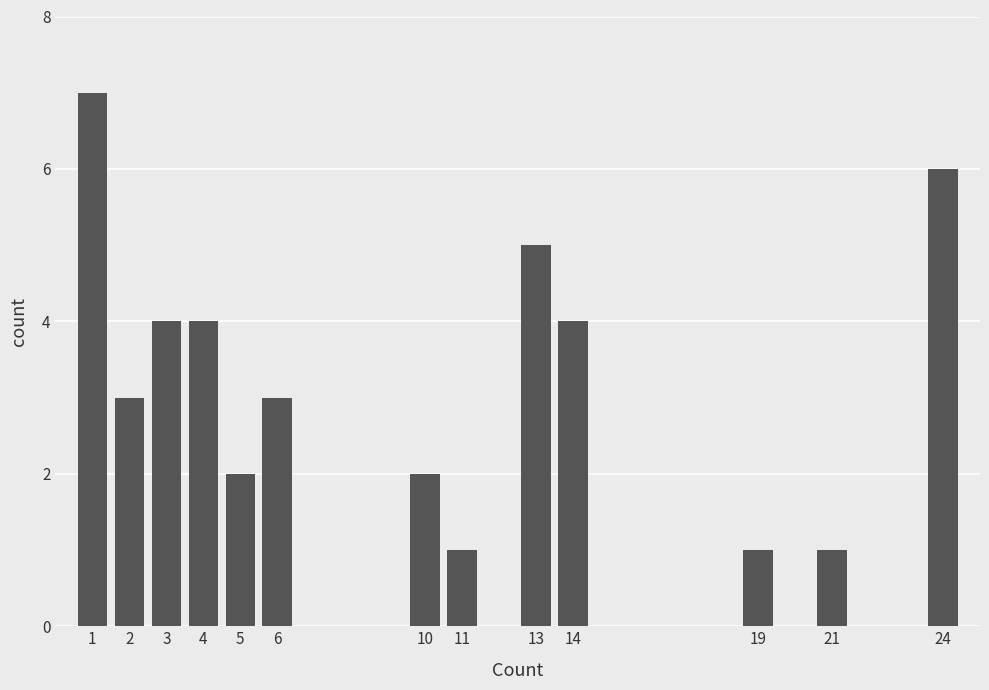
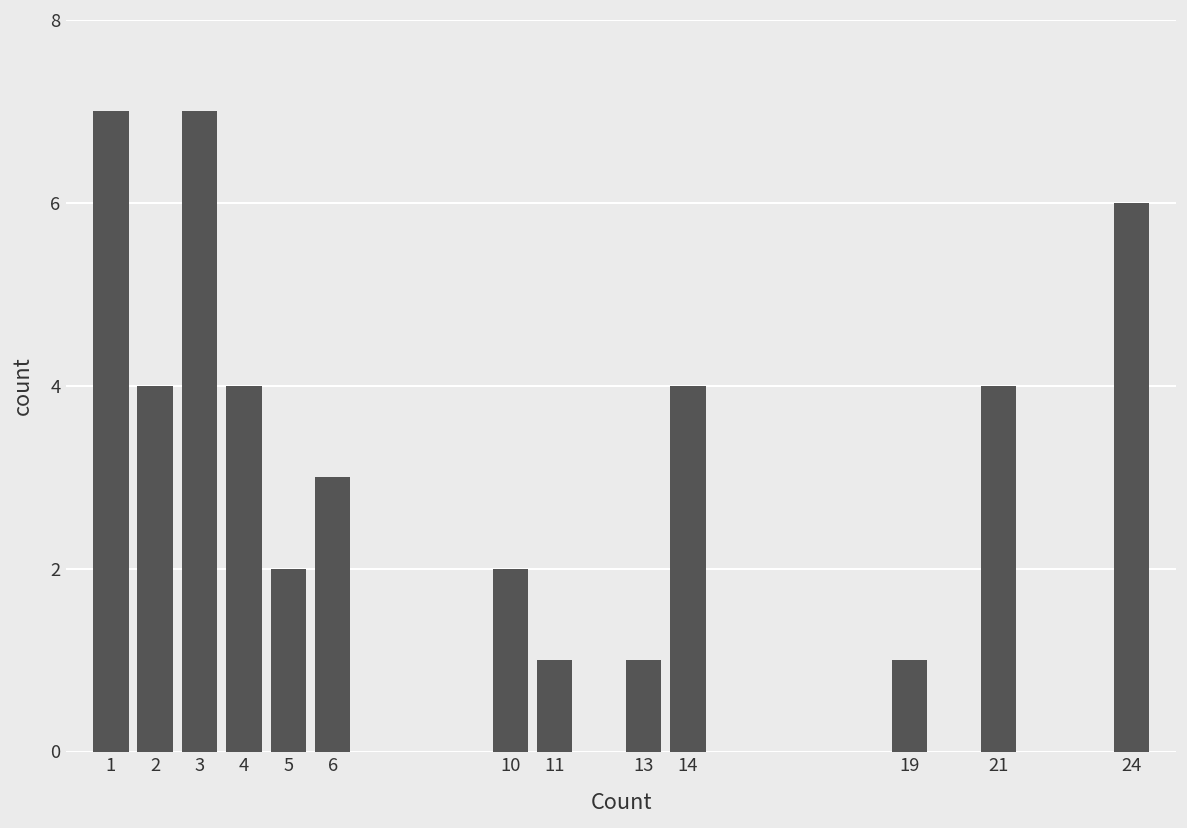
2: 3 -> 4
3: 4 -> 7
13: 5 -> 1
21: 1 -> 4
